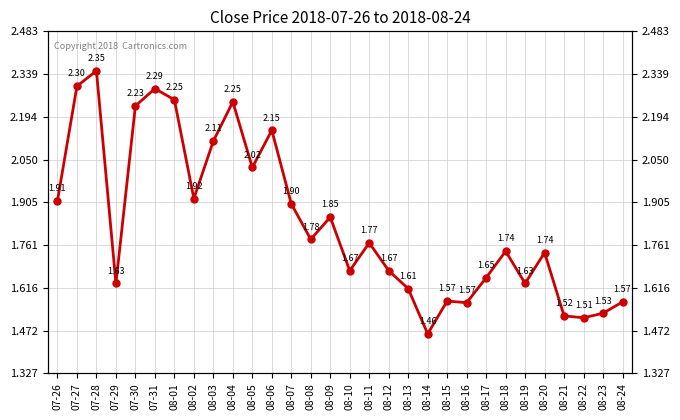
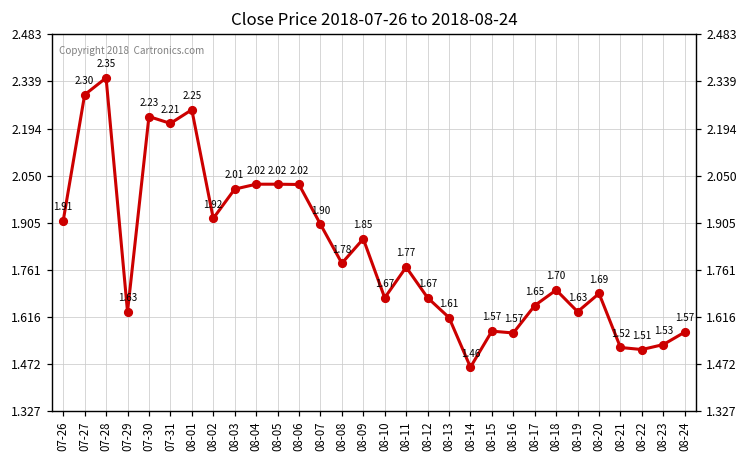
07-31: 2.29 -> 2.21
08-03: 2.11 -> 2.01
08-04: 2.25 -> 2.02
08-06: 2.15 -> 2.02
08-18: 1.74 -> 1.70
08-20: 1.74 -> 1.69
